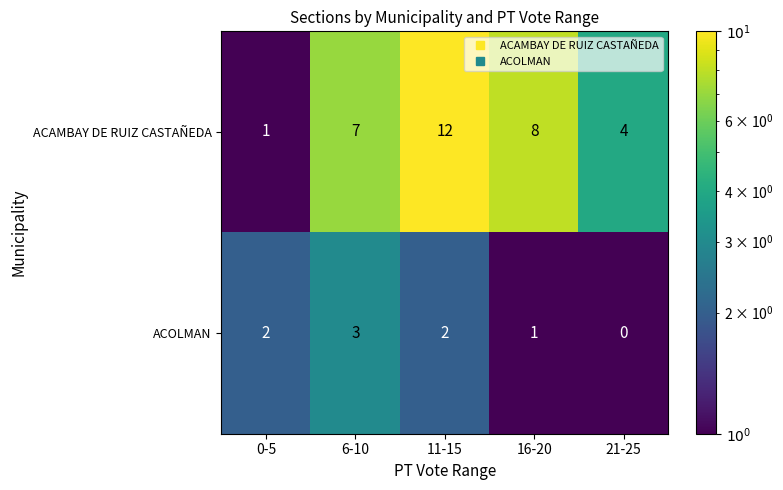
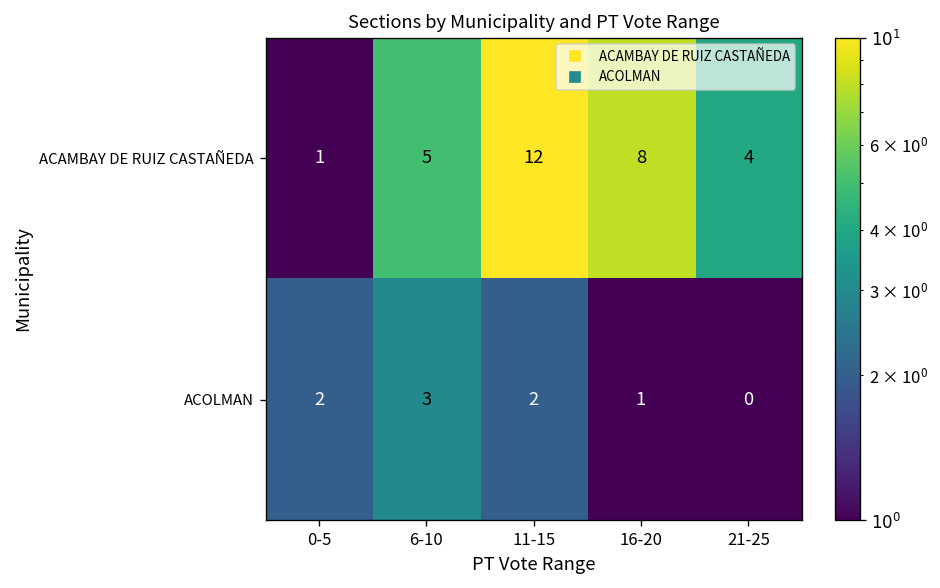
ACAMBAY DE RUIZ CASTAÑEDA, 6-10: 7 -> 5
